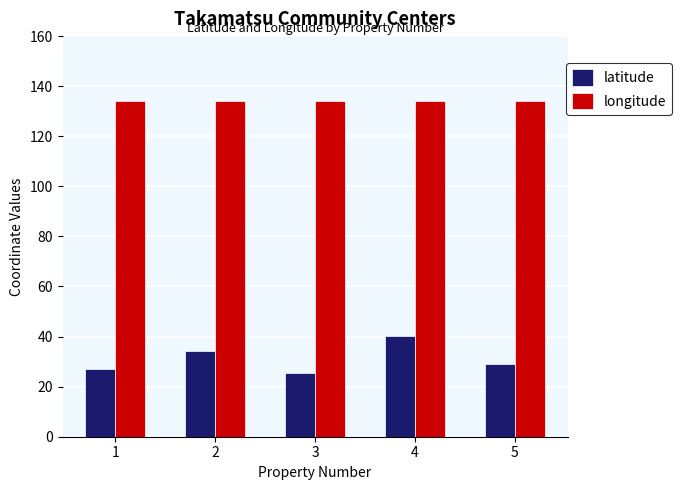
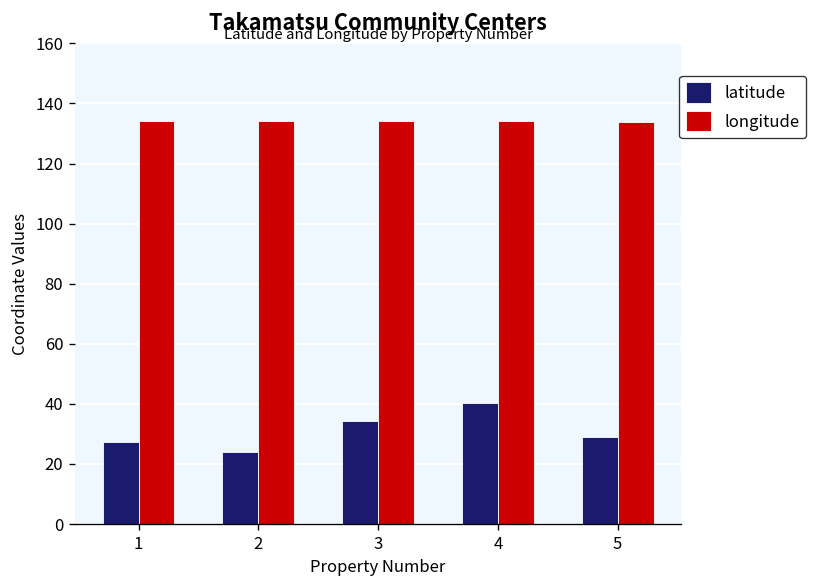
latitude, 2: 34 -> 24
latitude, 3: 25 -> 34
